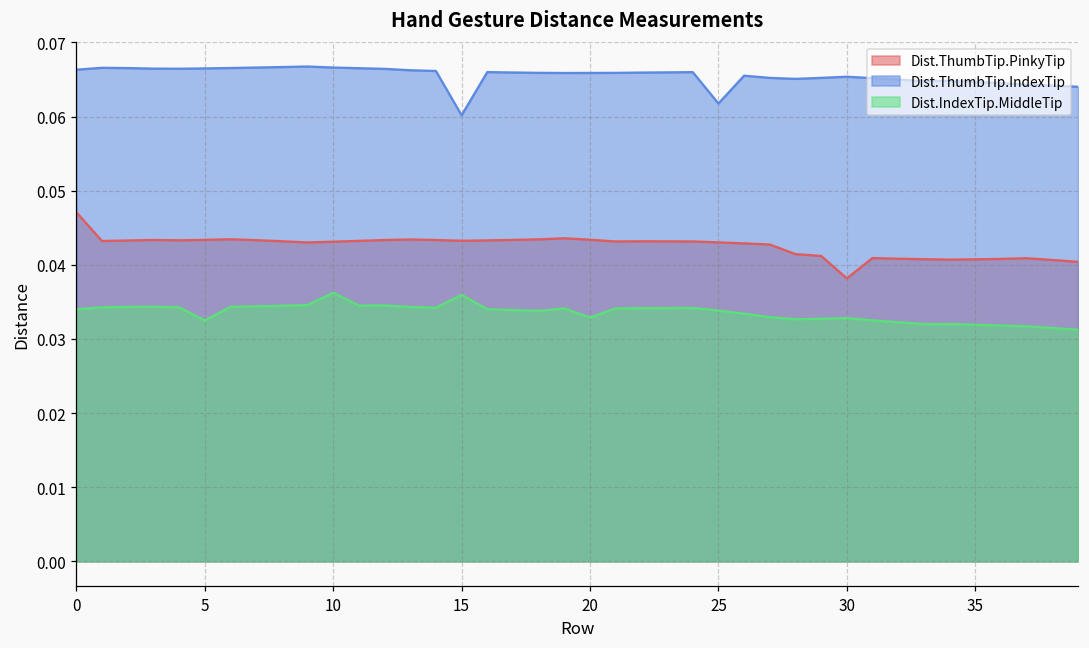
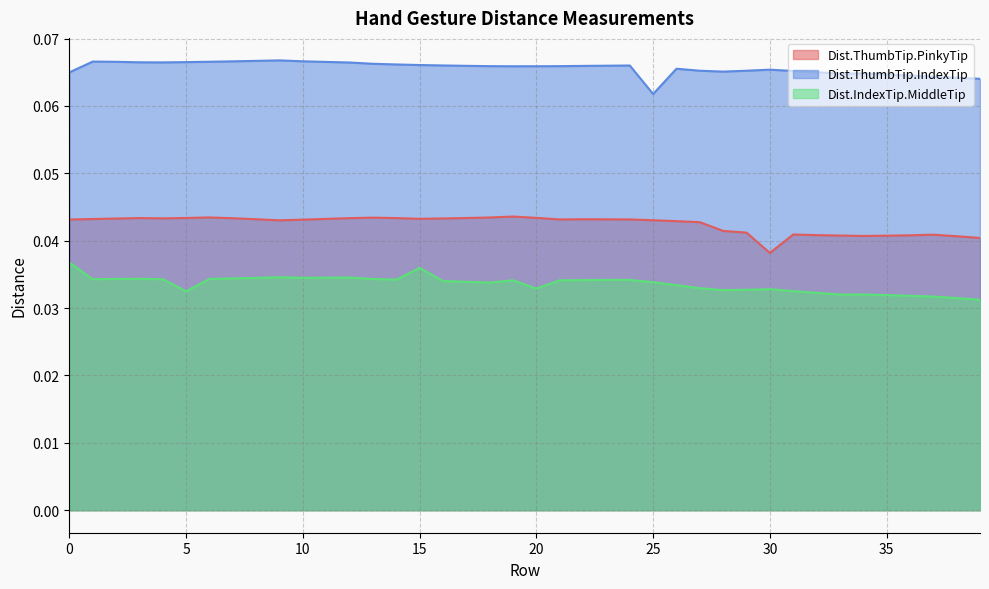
Dist.ThumbTip.PinkyTip, 0: 0.047 -> 0.043
Dist.ThumbTip.IndexTip, 0: 0.066 -> 0.065
Dist.IndexTip.MiddleTip, 0: 0.034 -> 0.037
Dist.IndexTip.MiddleTip, 10: 0.036 -> 0.034
Dist.ThumbTip.IndexTip, 15: 0.060 -> 0.066
